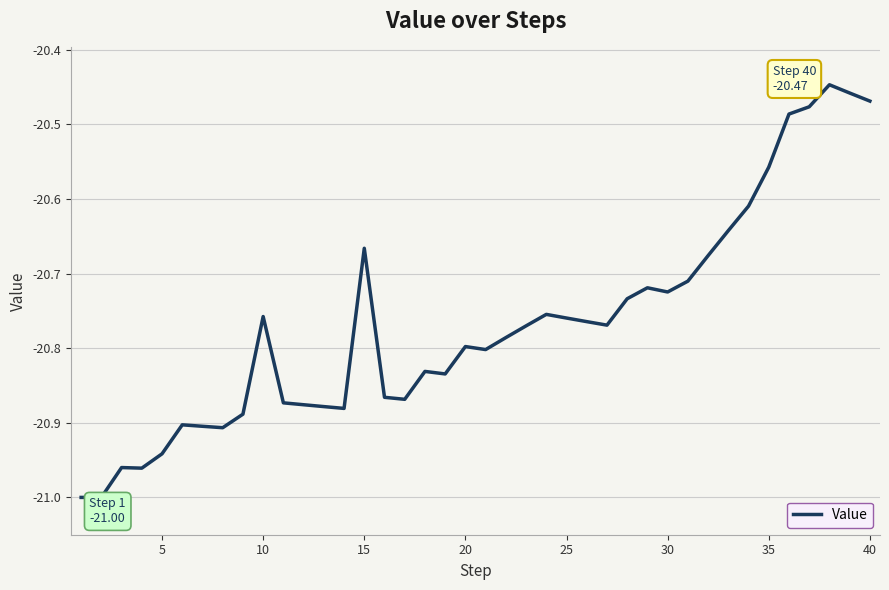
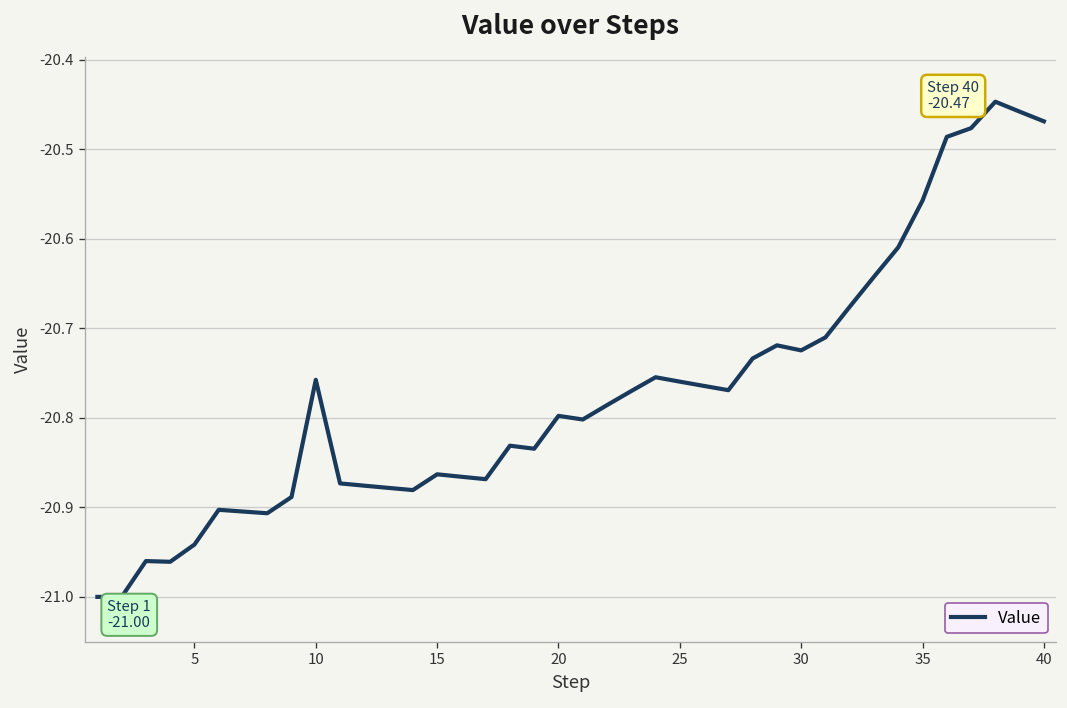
15: -20.67 -> -20.86
